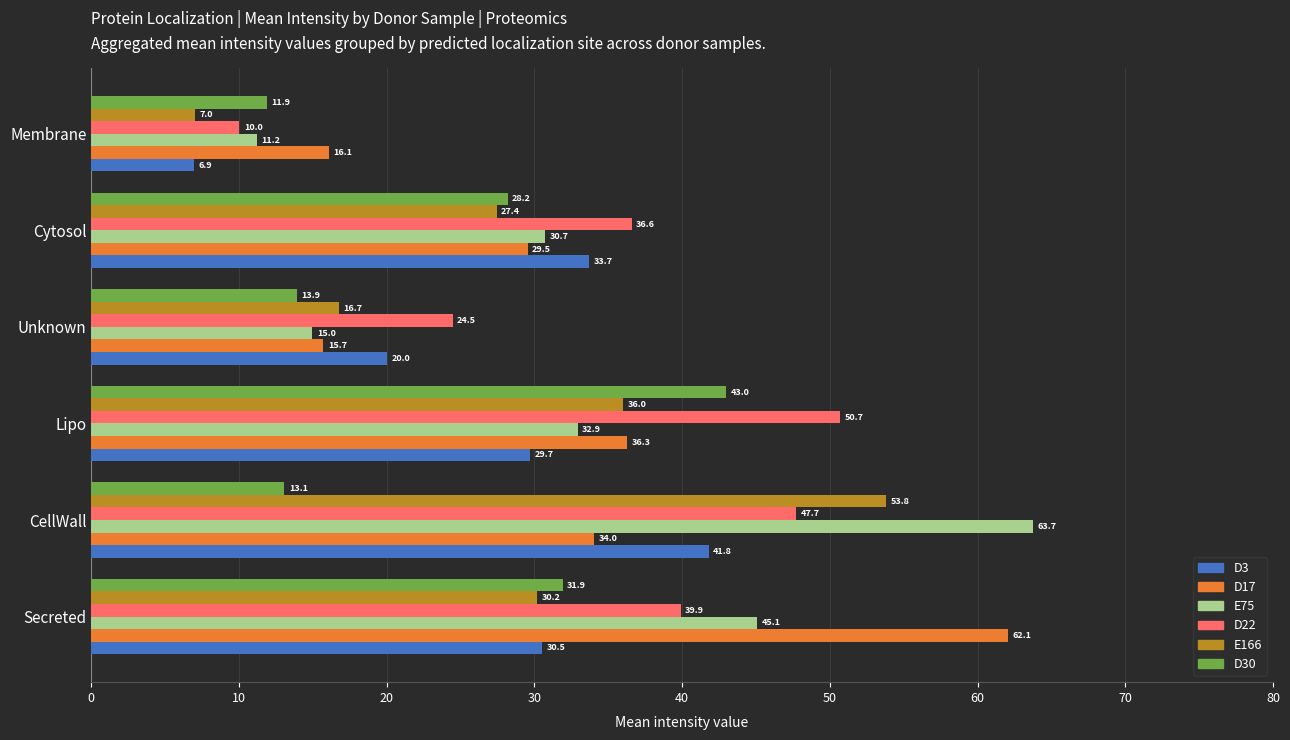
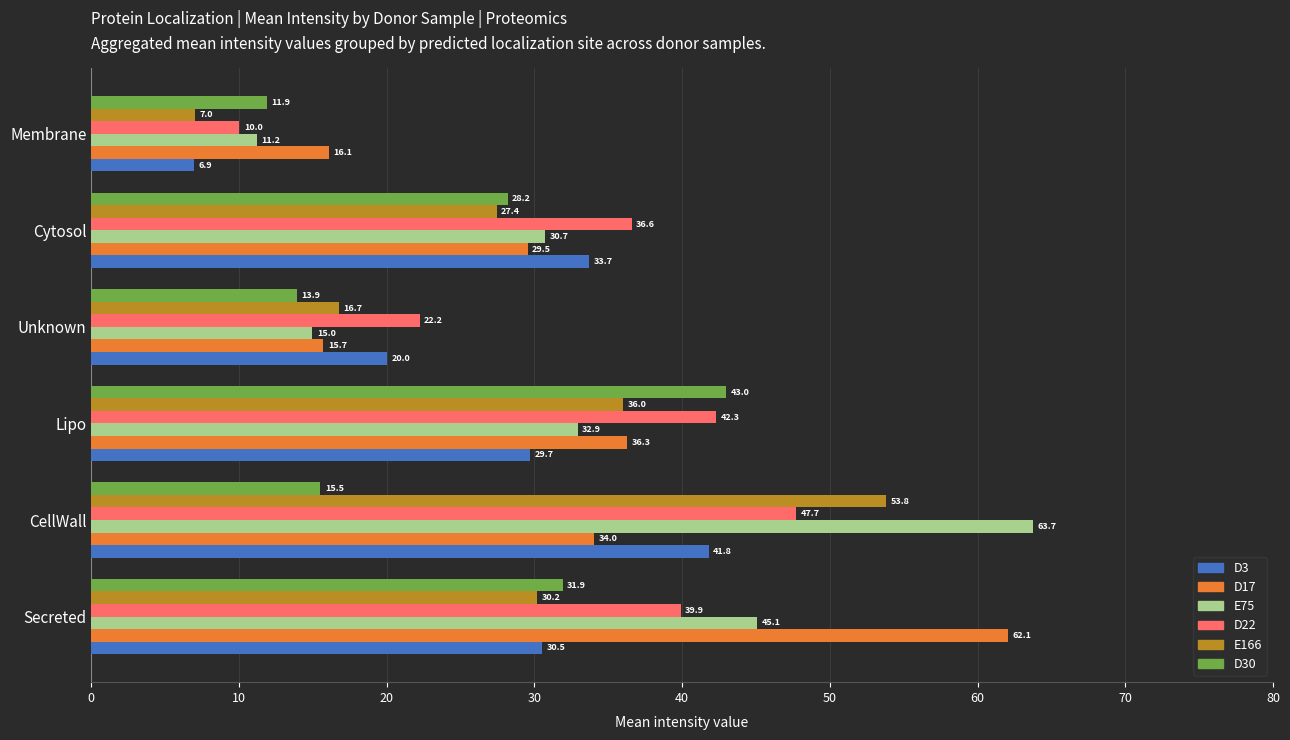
D22, Unknown: 24.5 -> 22.2
D22, Lipo: 50.7 -> 42.3
D30, CellWall: 13.1 -> 15.5
